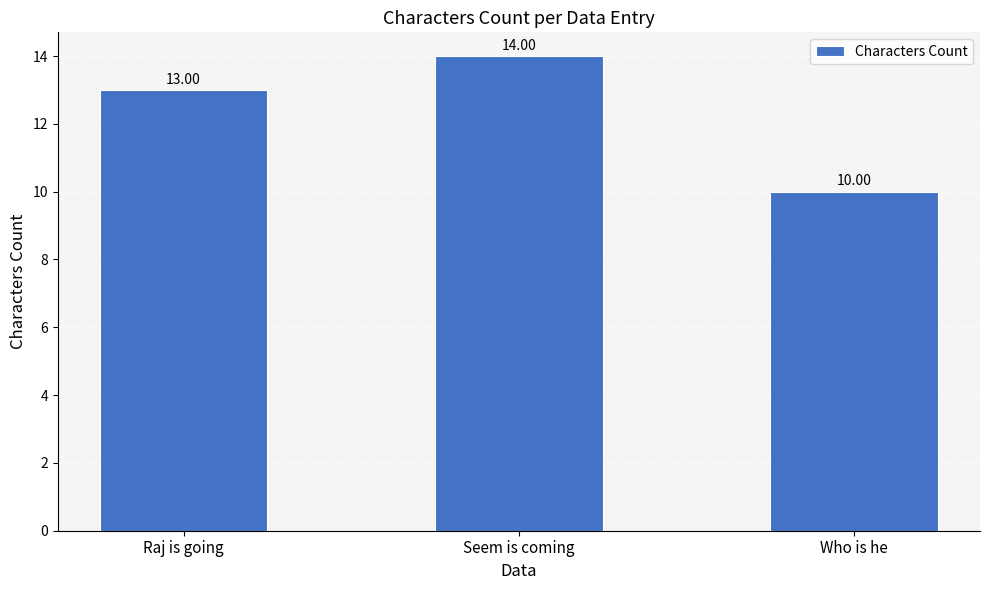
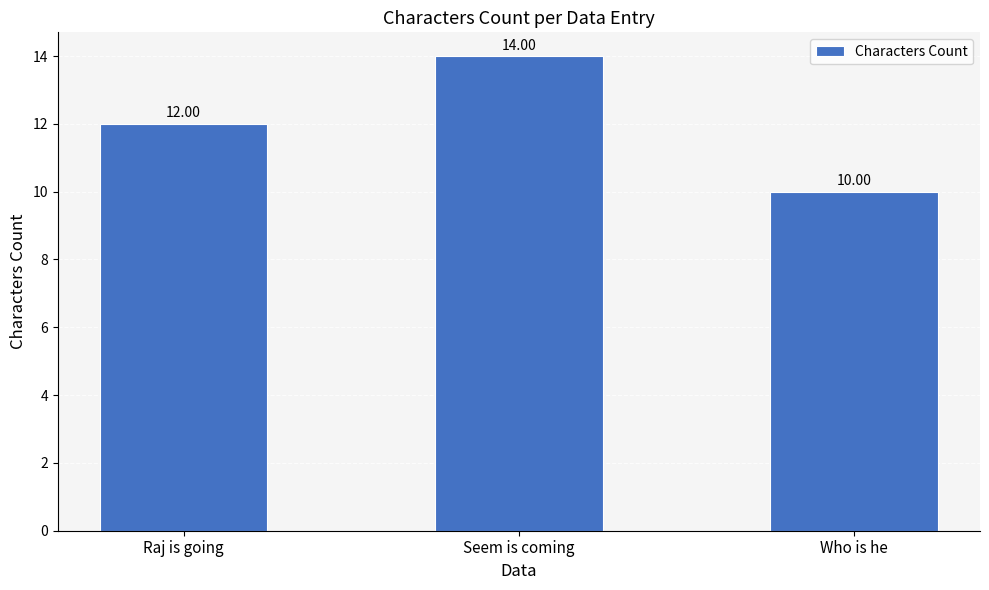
Raj is going: 13.00 -> 12.00
